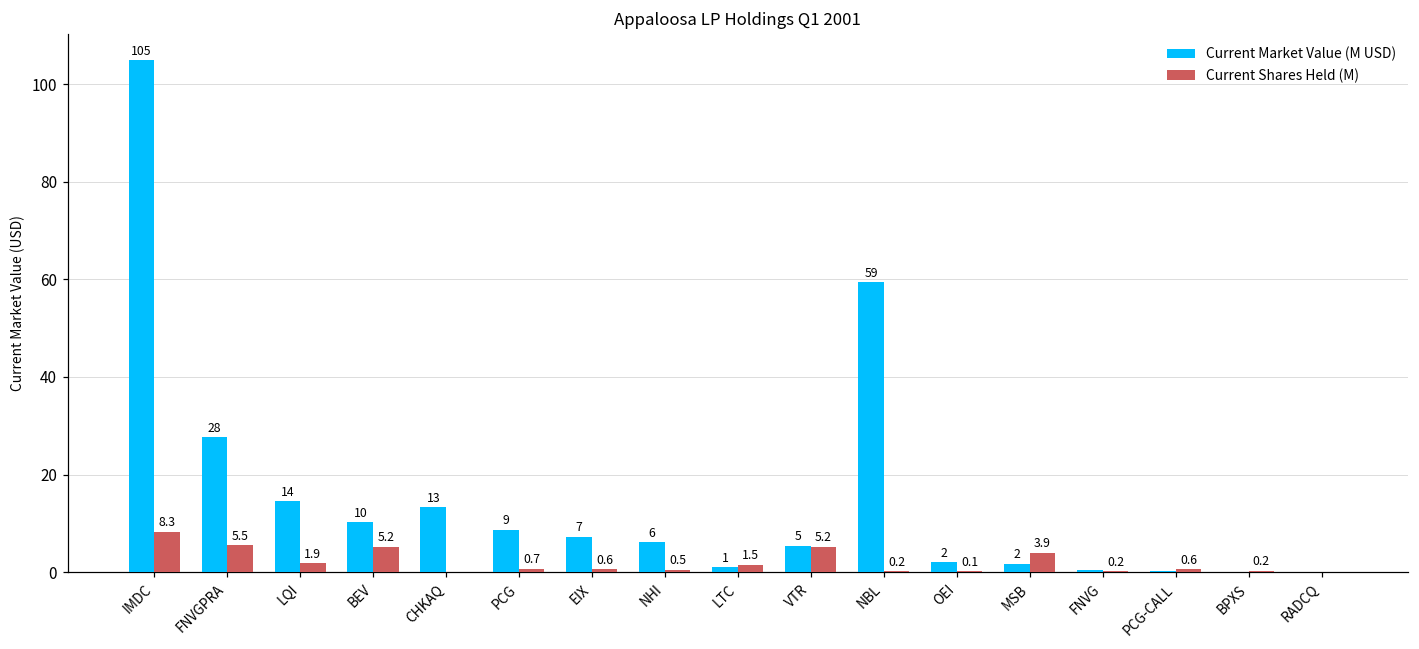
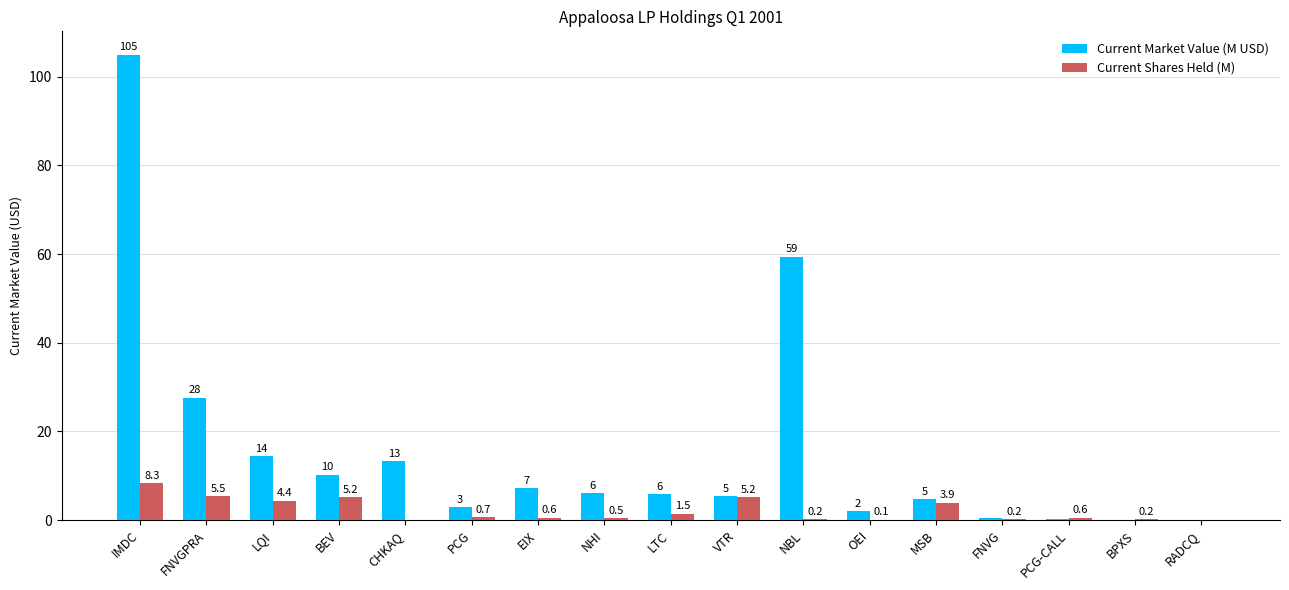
Current Shares Held (M), LQI: 1.9 -> 4.4
Current Market Value (M USD), PCG: 9 -> 3
Current Market Value (M USD), LTC: 1 -> 6
Current Market Value (M USD), MSB: 2 -> 5
